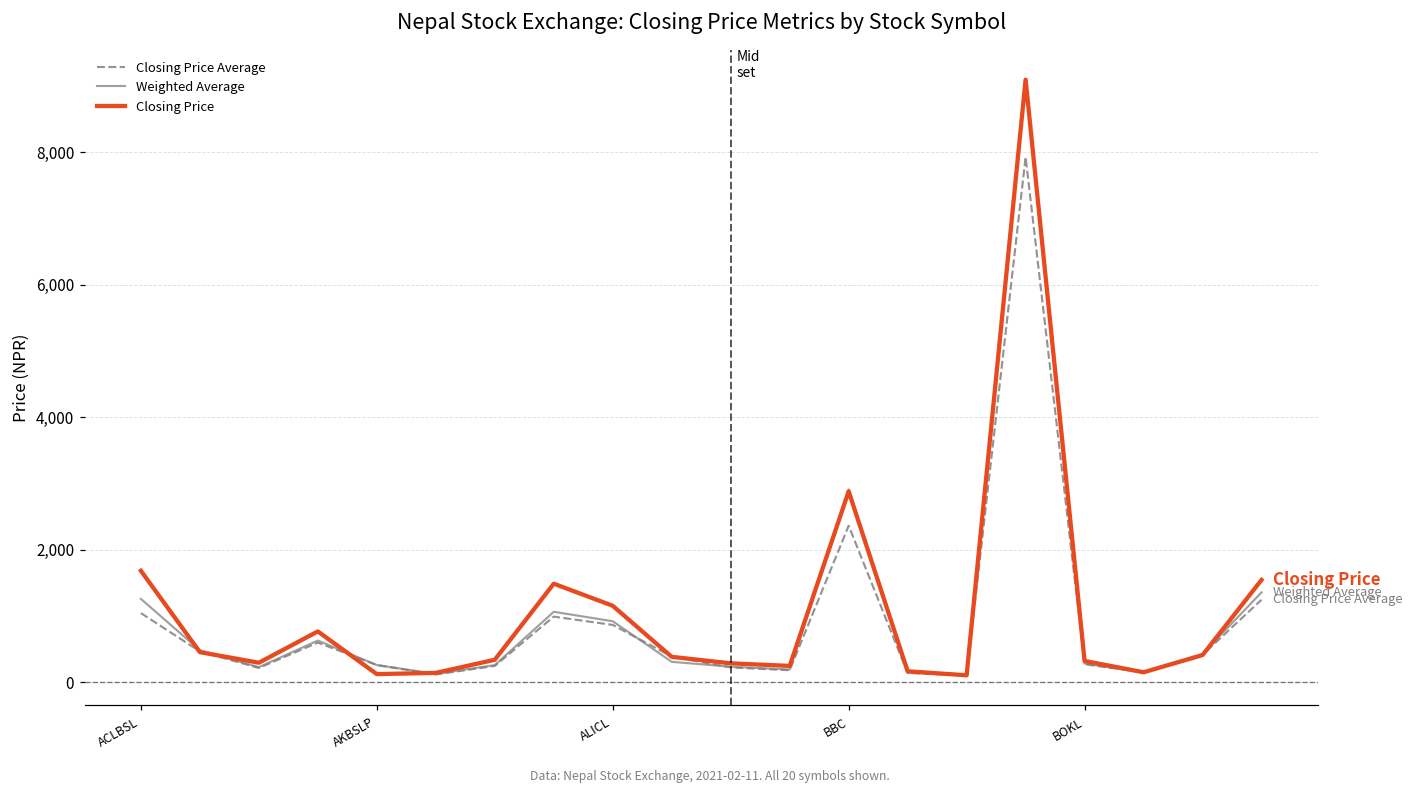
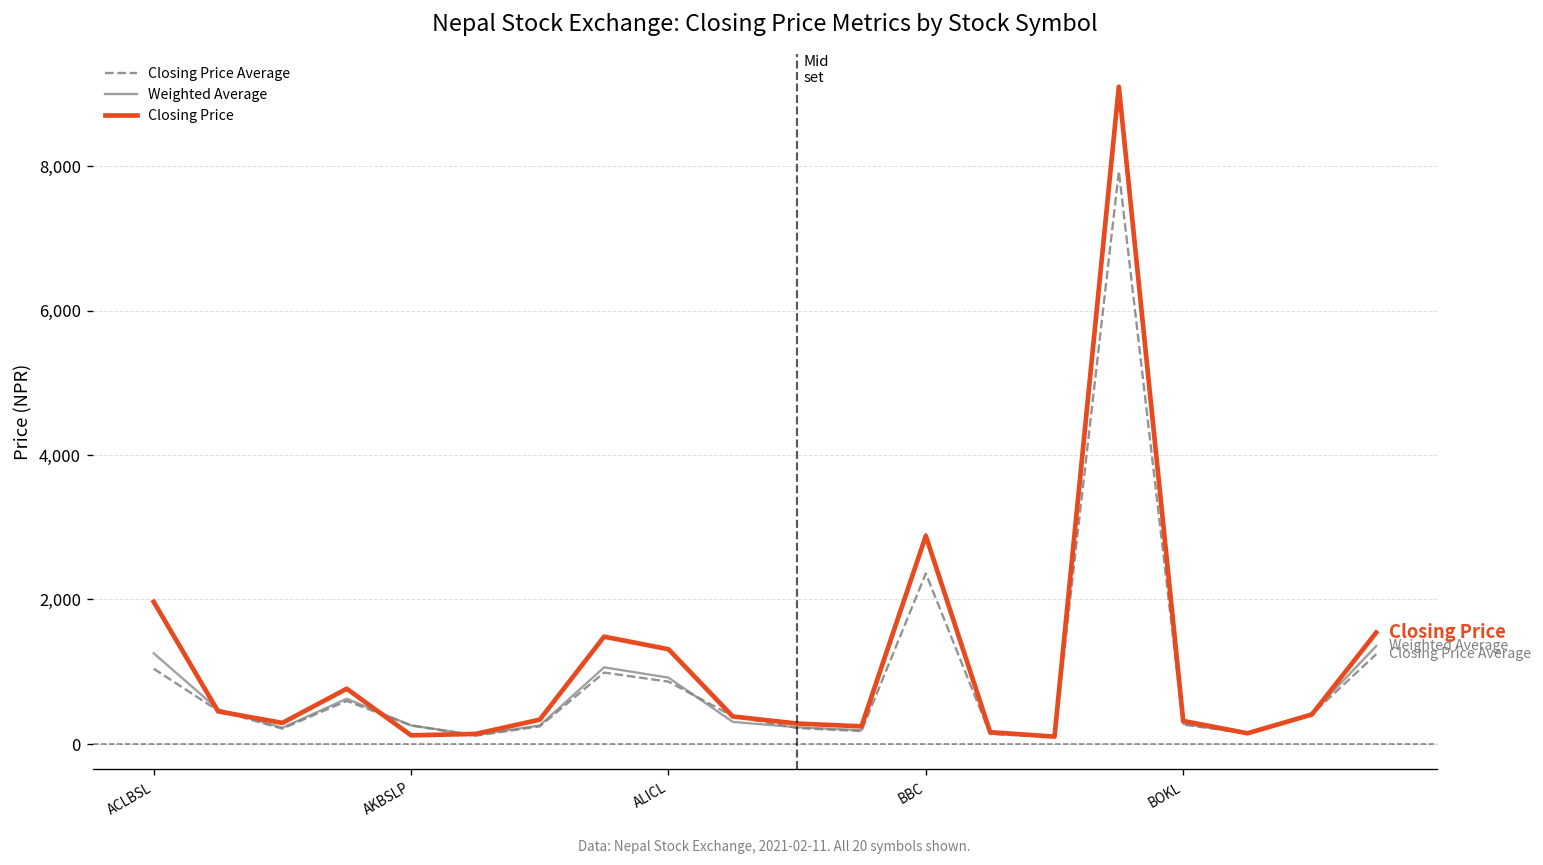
Closing Price, ACLBSL: 1,700 -> 2,000
Closing Price, ALICL: 1,200 -> 1,300
